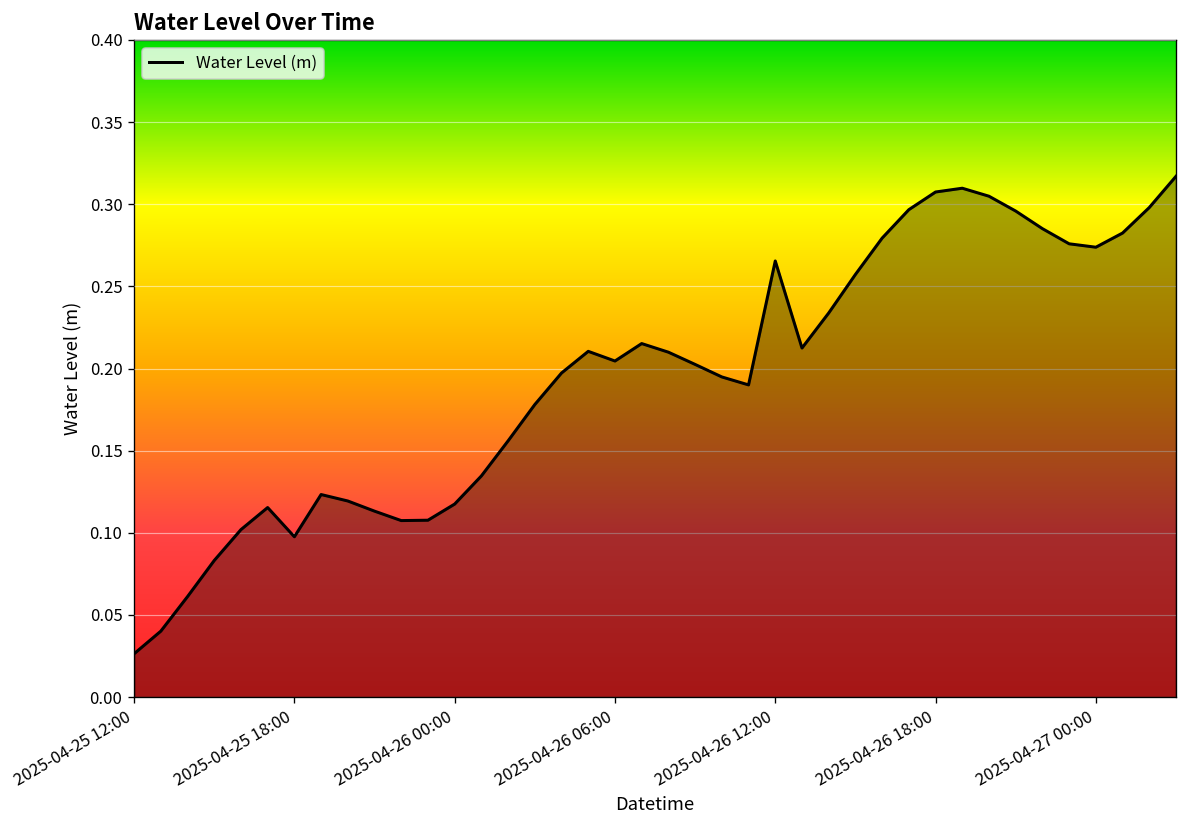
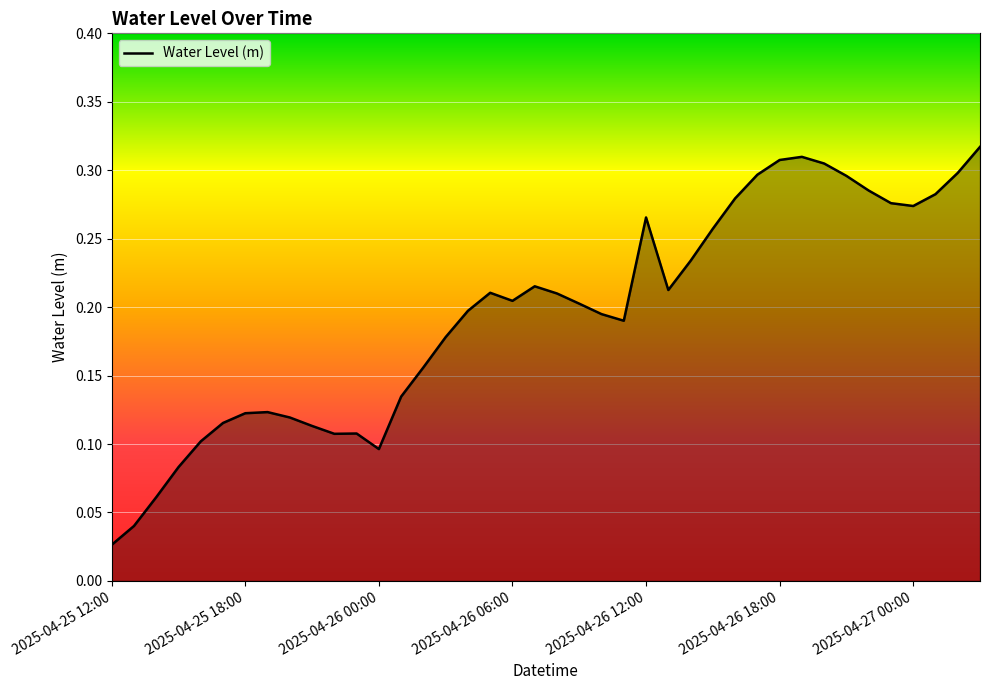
2025-04-25 18:00: 0.098 -> 0.123
2025-04-26 00:00: 0.118 -> 0.096
